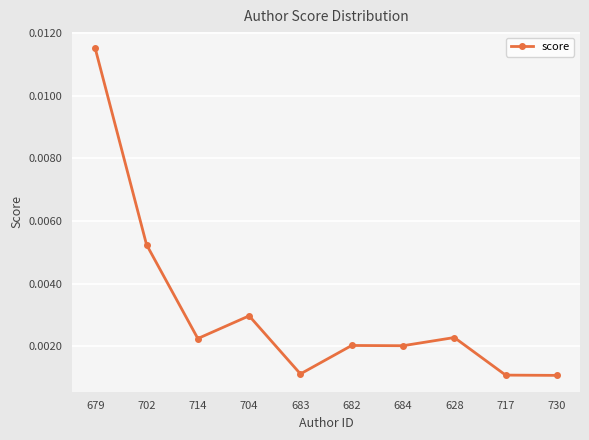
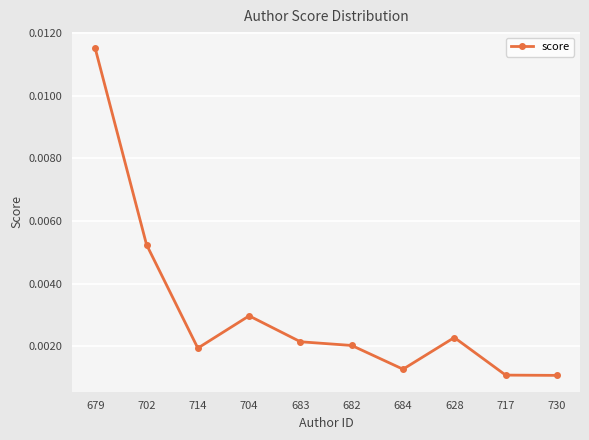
714: 0.0023 -> 0.0019
683: 0.0011 -> 0.0021
684: 0.0020 -> 0.0013
